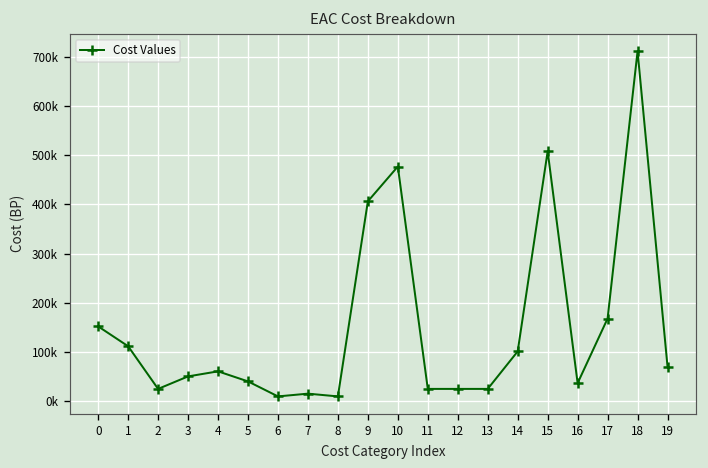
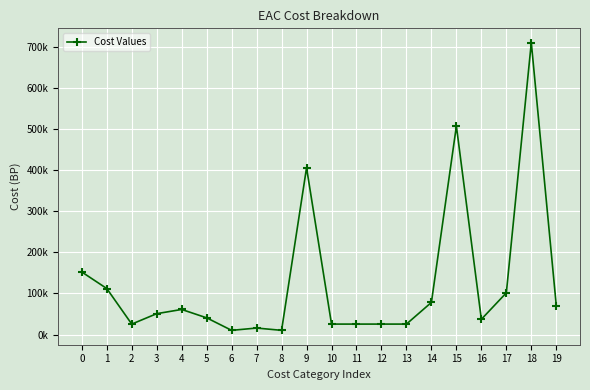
10: 480000 -> 30000
14: 100000 -> 80000
17: 170000 -> 100000
